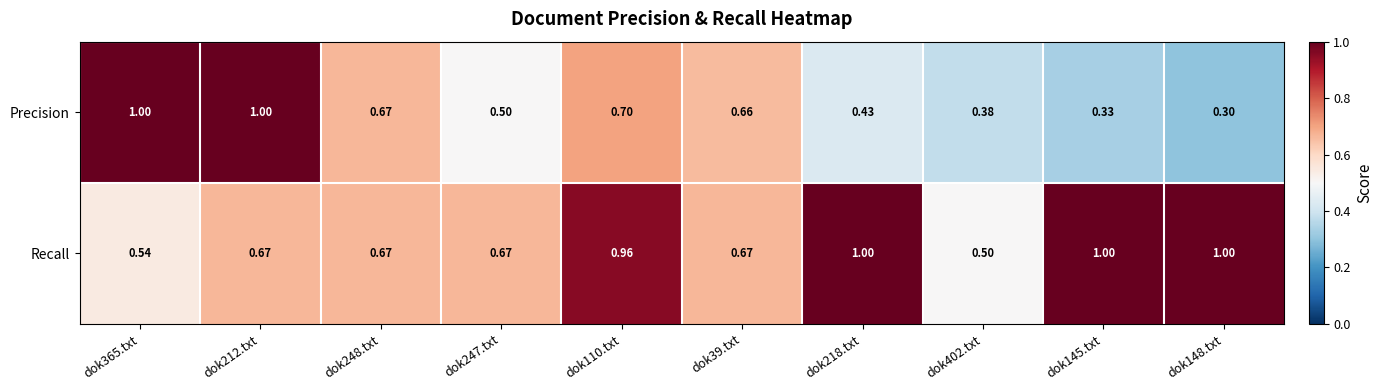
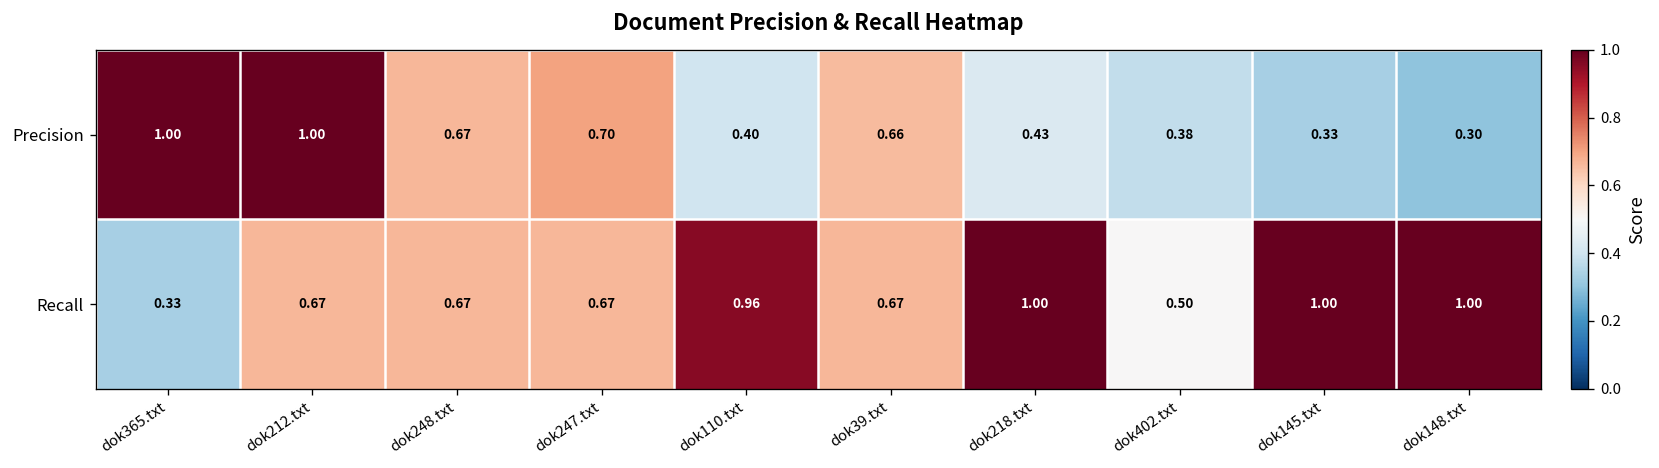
Precision, dok247.txt: 0.50 -> 0.70
Precision, dok110.txt: 0.70 -> 0.40
Recall, dok365.txt: 0.54 -> 0.33
